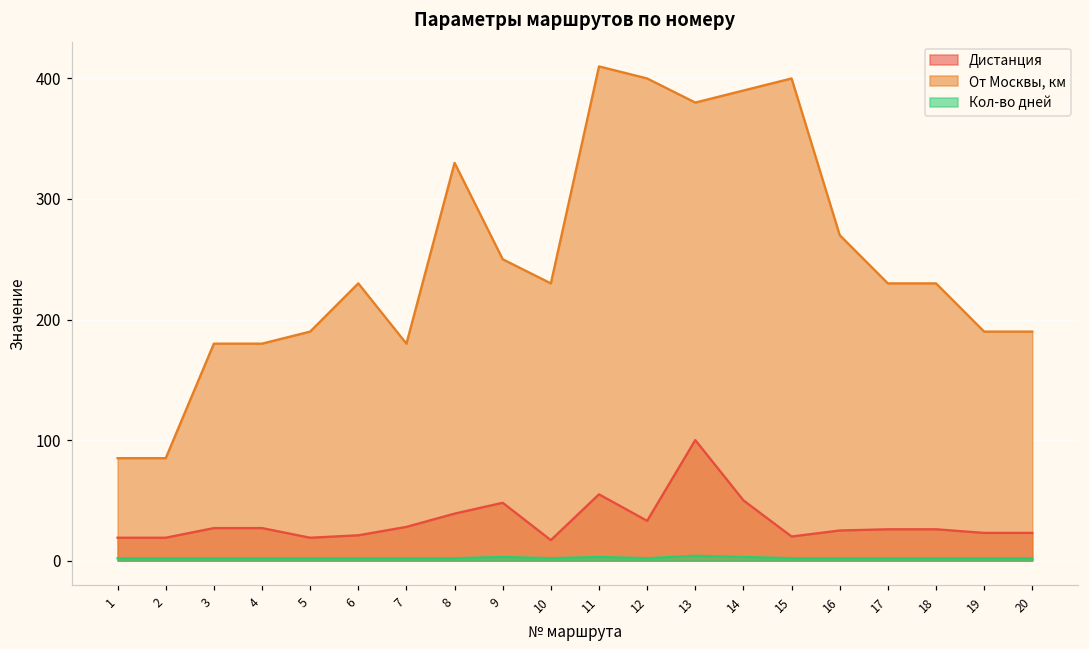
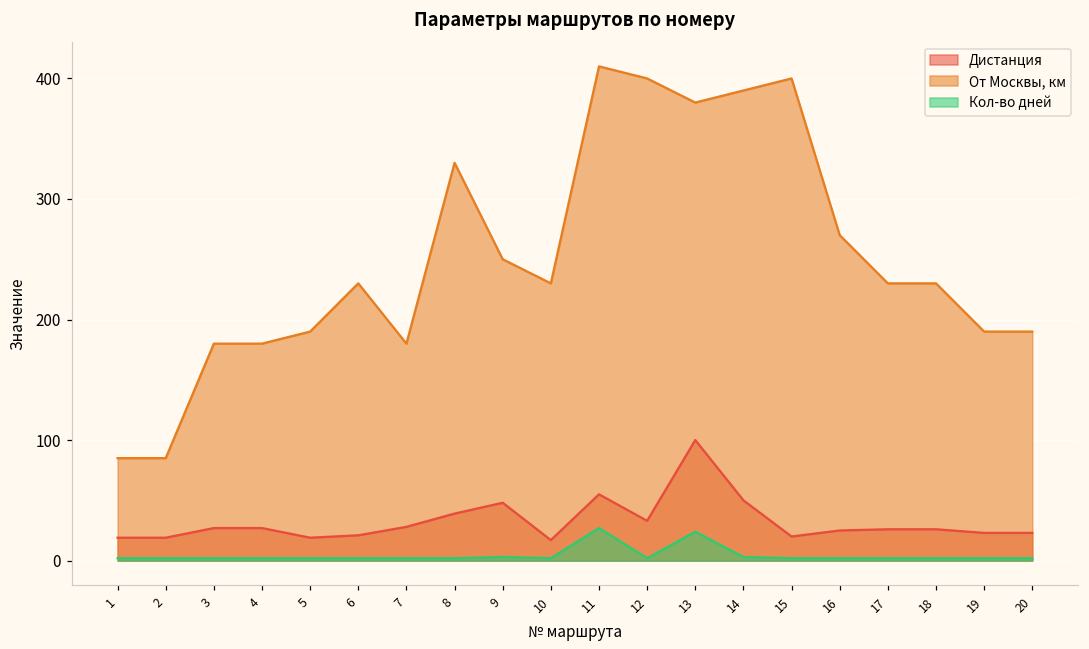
Кол-во дней, 11: 3 -> 27
Кол-во дней, 13: 4 -> 24
